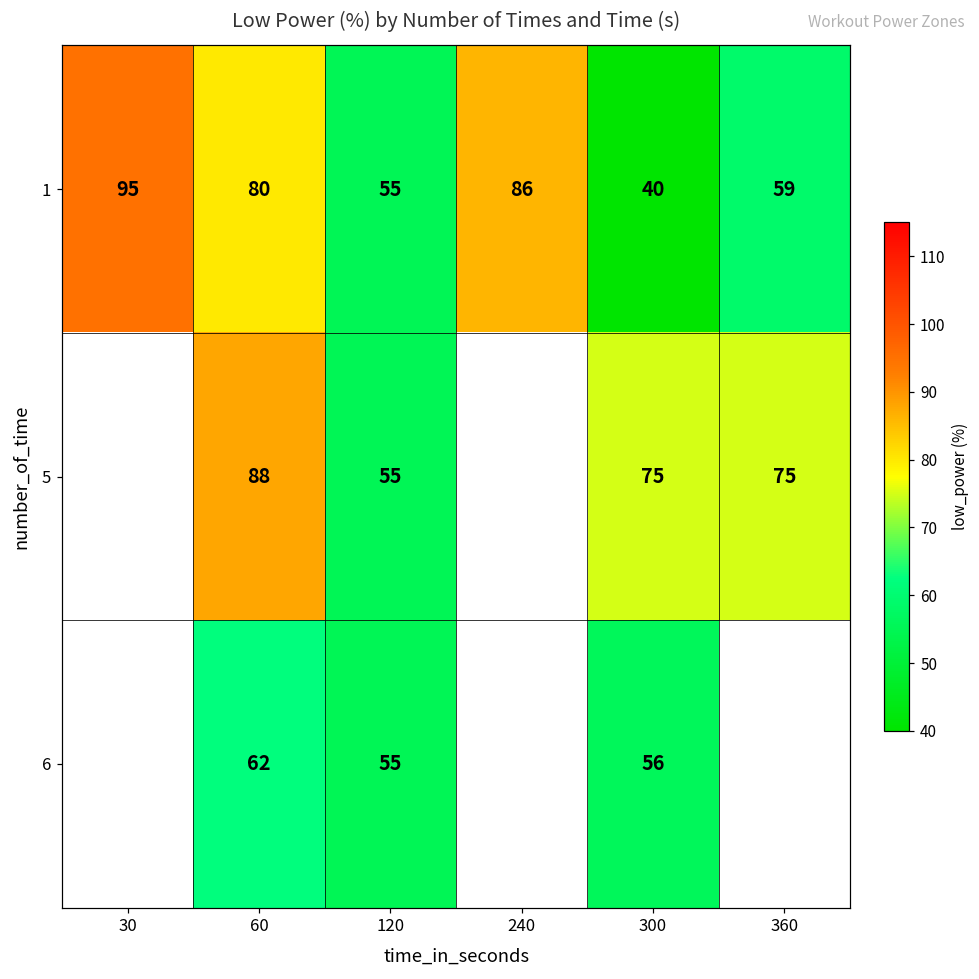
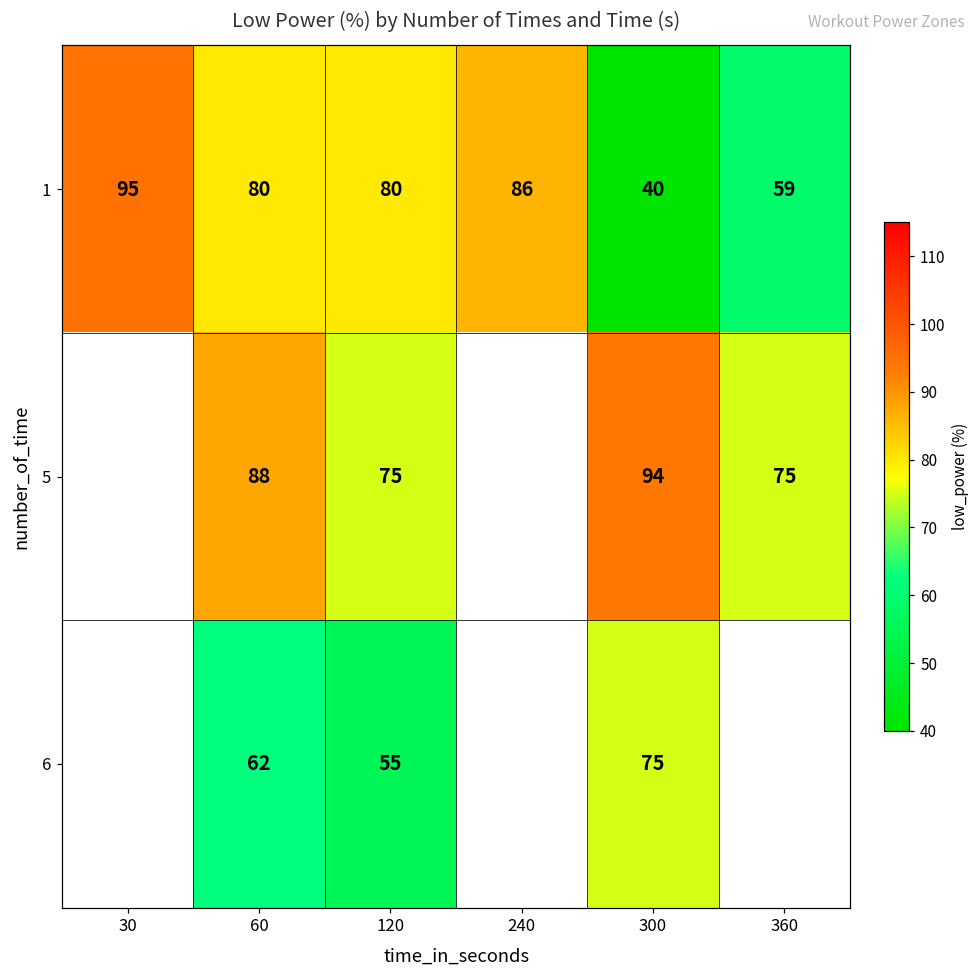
1, 120: 55 -> 80
5, 120: 55 -> 75
5, 300: 75 -> 94
6, 300: 56 -> 75
